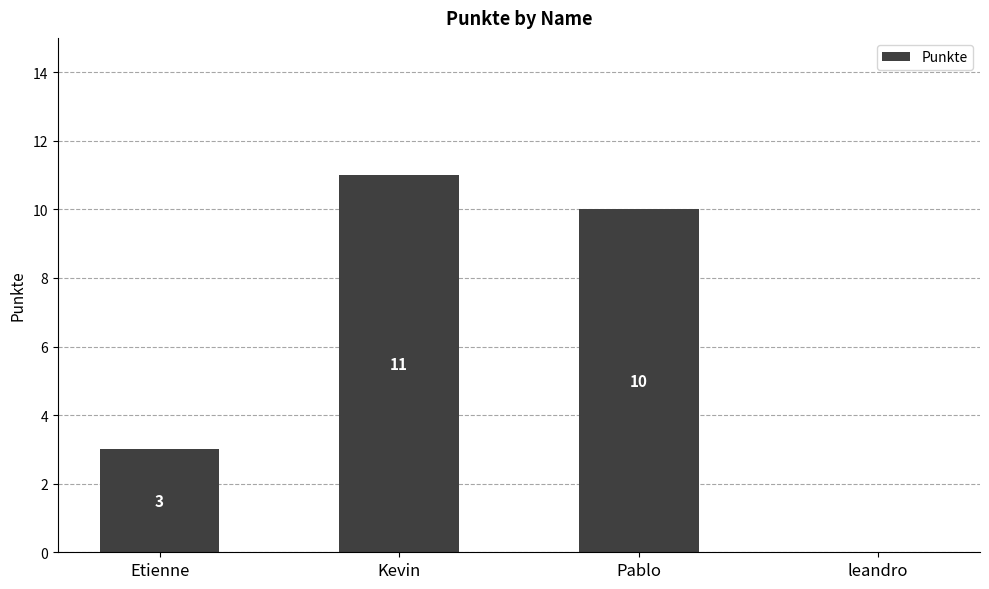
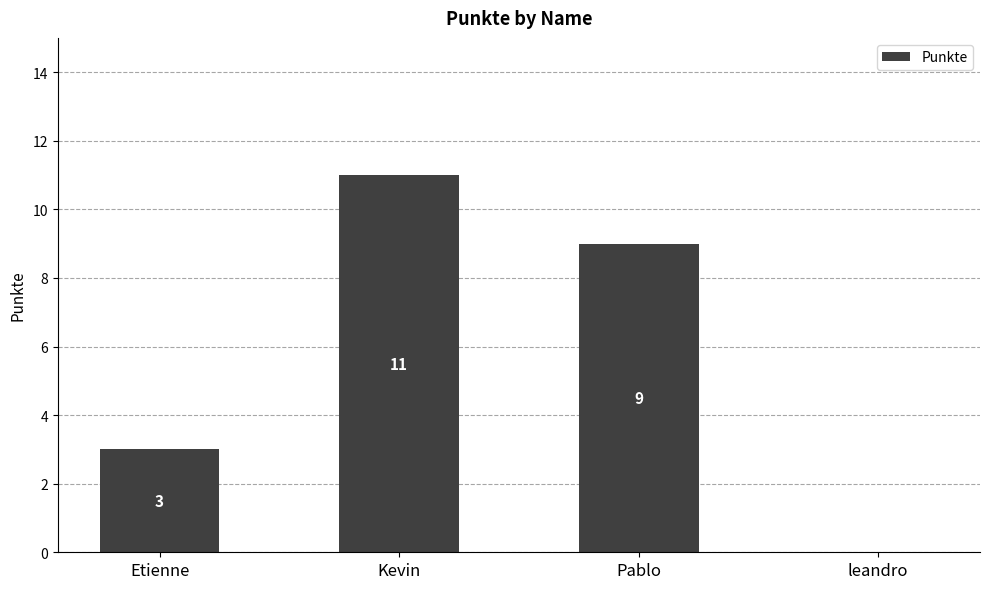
Pablo: 10 -> 9
